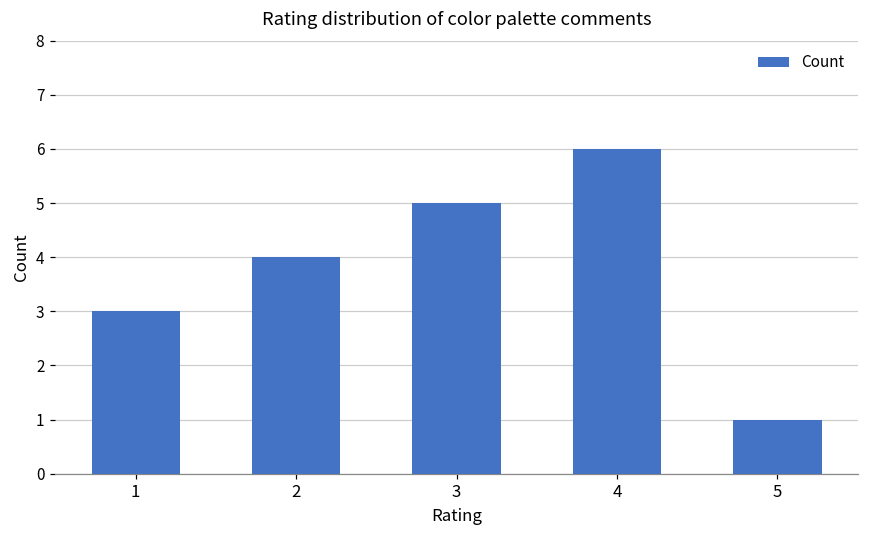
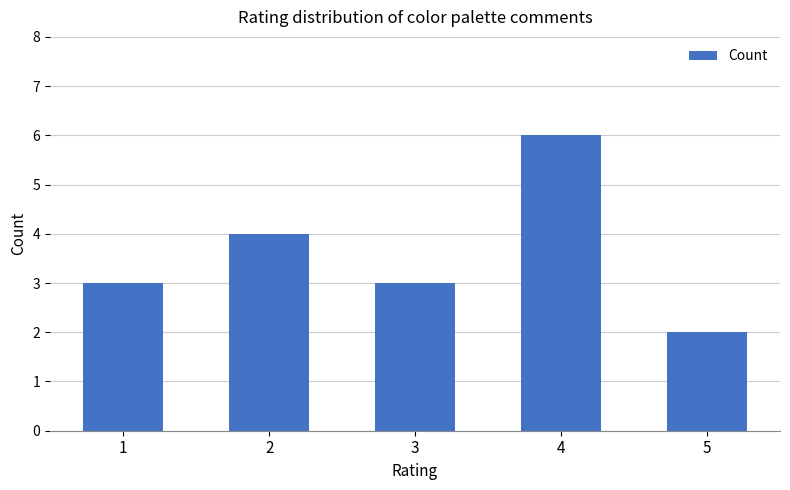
3: 5 -> 3
5: 1 -> 2
